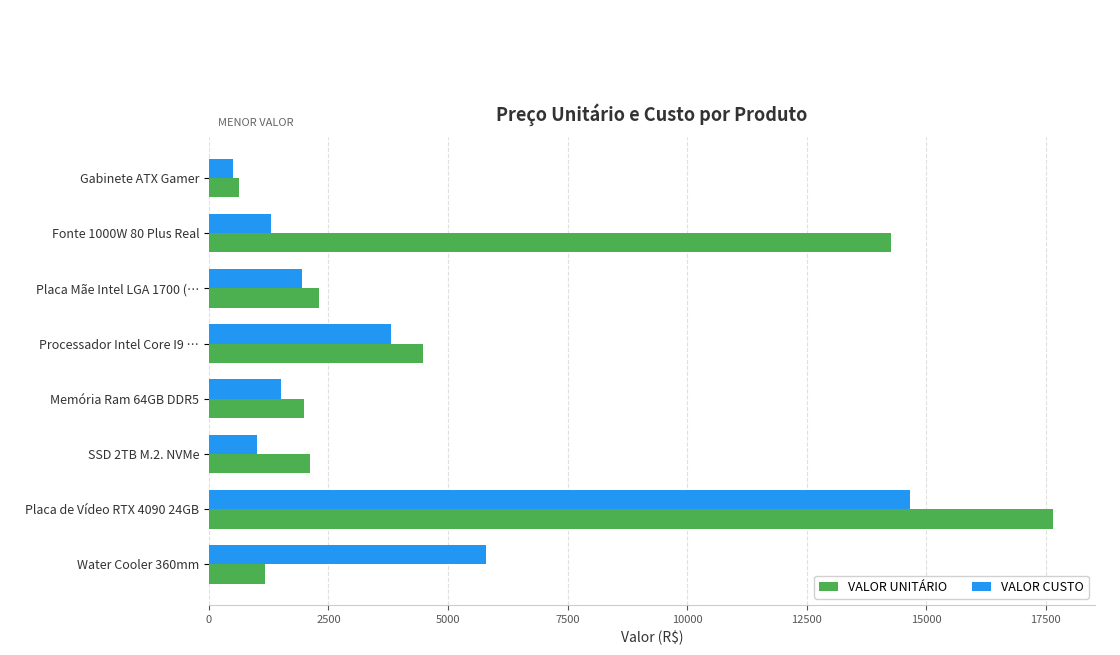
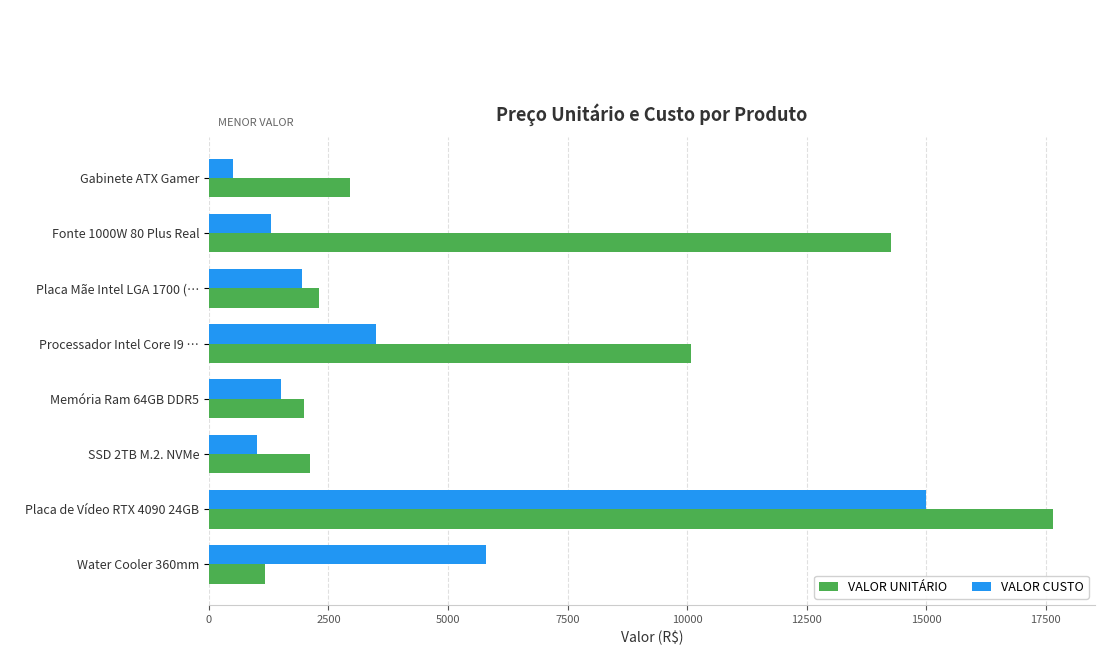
VALOR UNITÁRIO, Gabinete ATX Gamer: 600 -> 3000
VALOR CUSTO, Processador Intel Core I9 …: 3800 -> 3500
VALOR UNITÁRIO, Processador Intel Core I9 …: 4500 -> 10100
VALOR CUSTO, Placa de Vídeo RTX 4090 24GB: 14700 -> 15000
